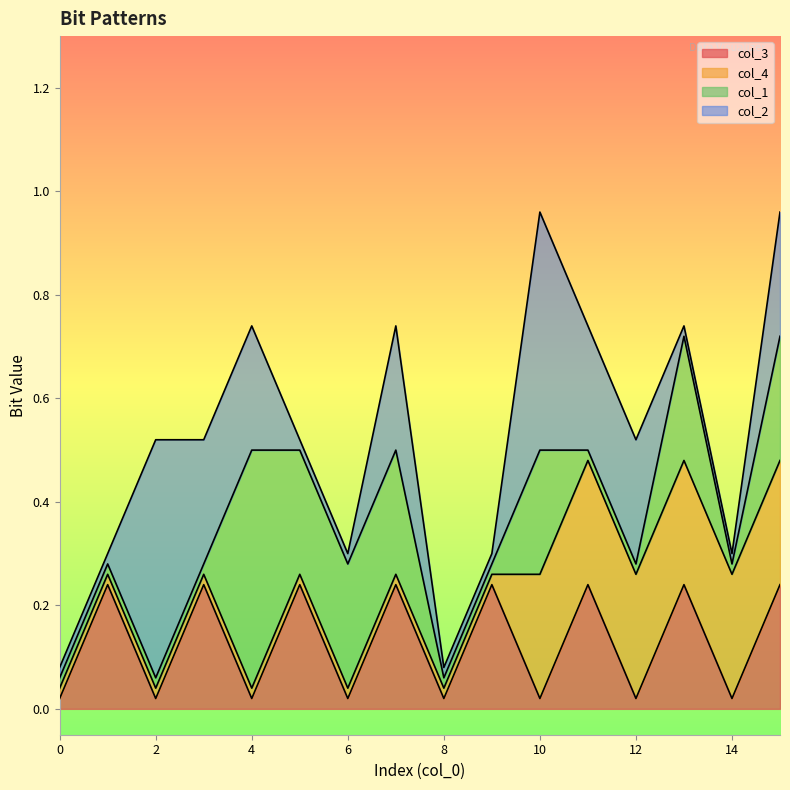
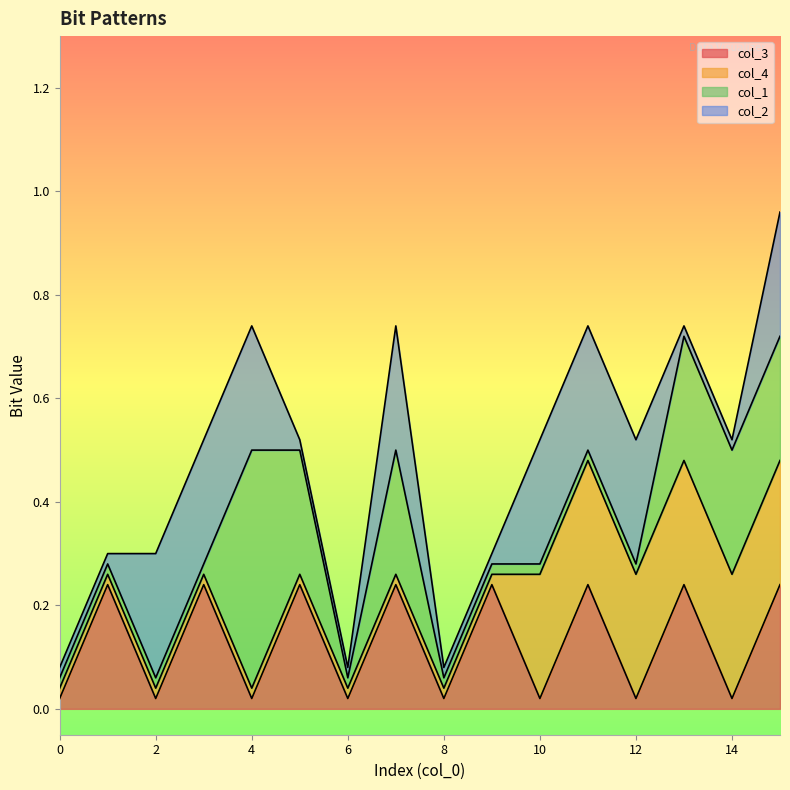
col_2, 2: 0.46 -> 0.24
col_1, 6: 0.24 -> 0.02
col_1, 10: 0.24 -> 0.02
col_2, 10: 0.46 -> 0.24
col_1, 14: 0.02 -> 0.24
